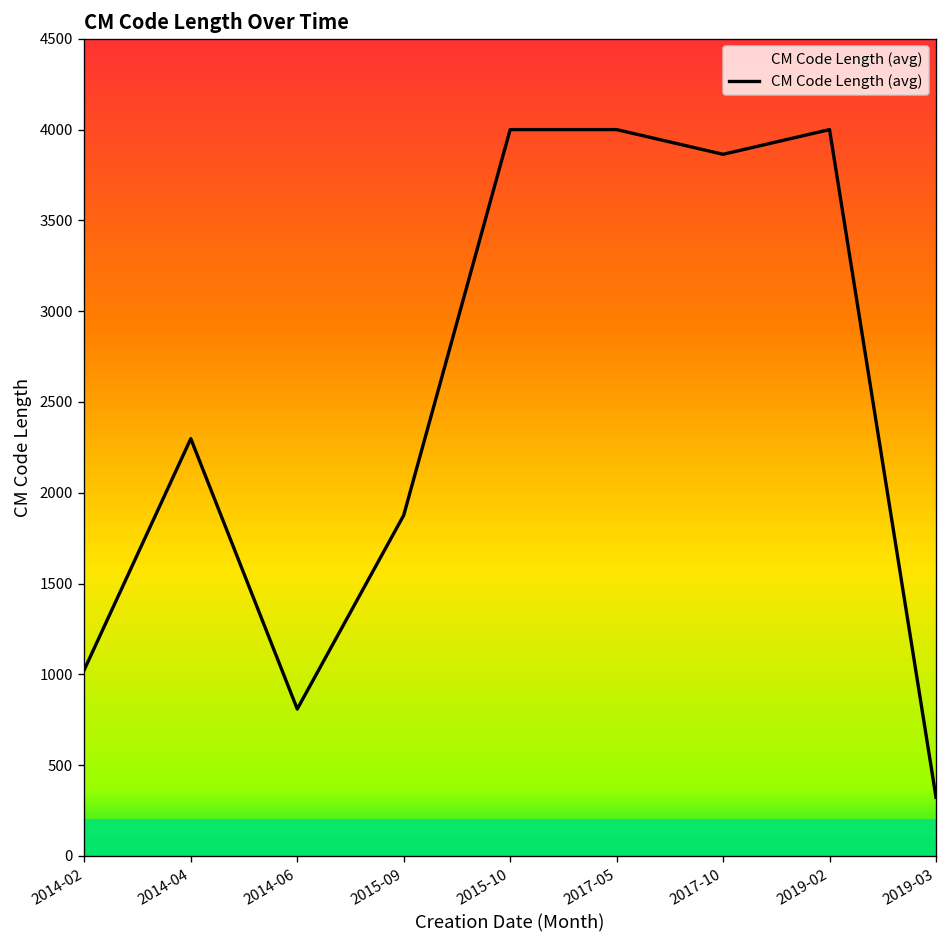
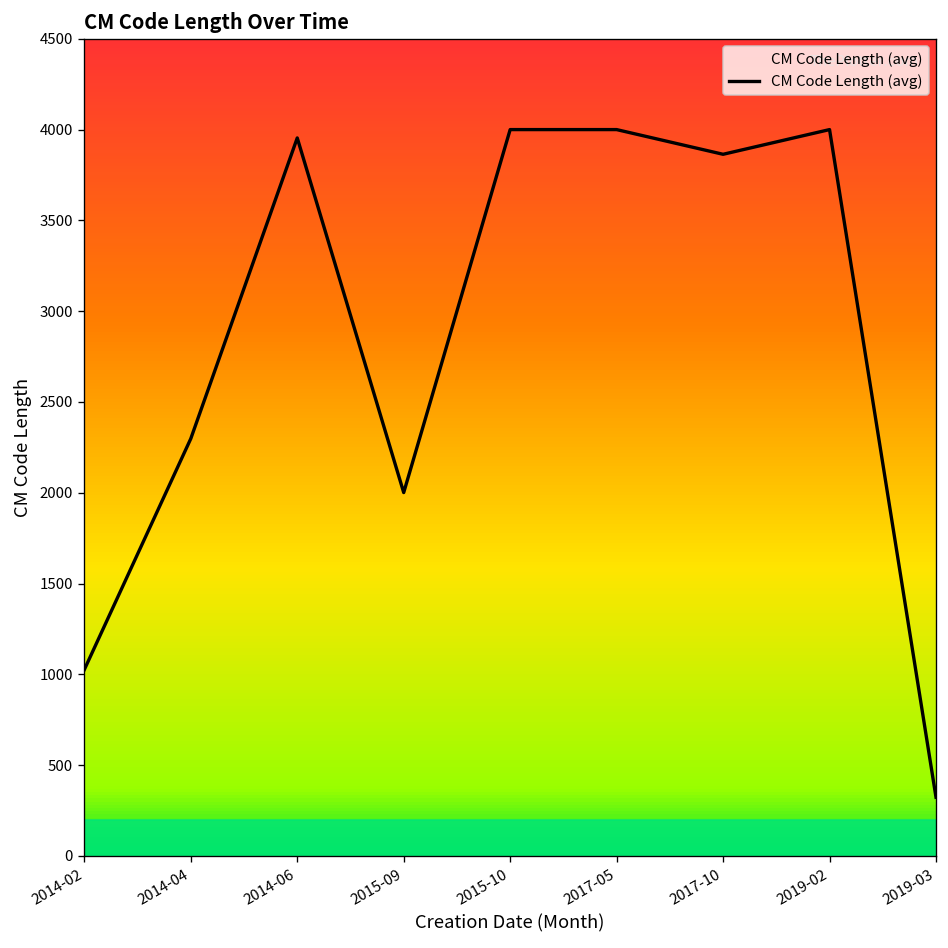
2014-06: 810 -> 3950
2015-09: 1880 -> 2000
